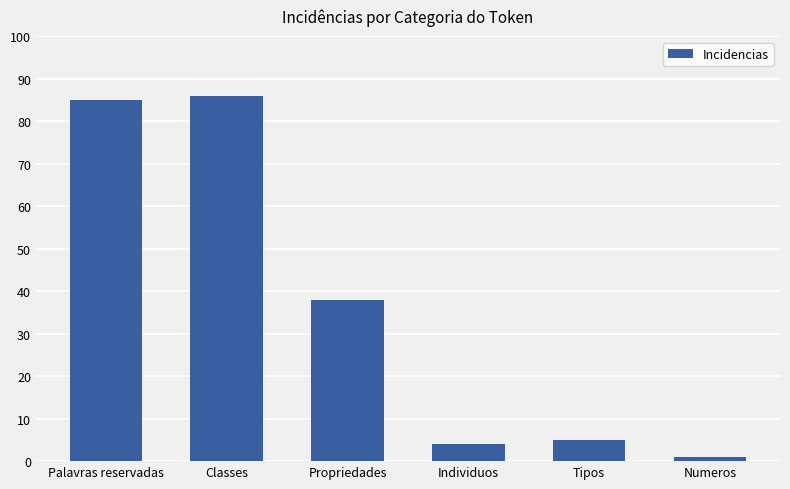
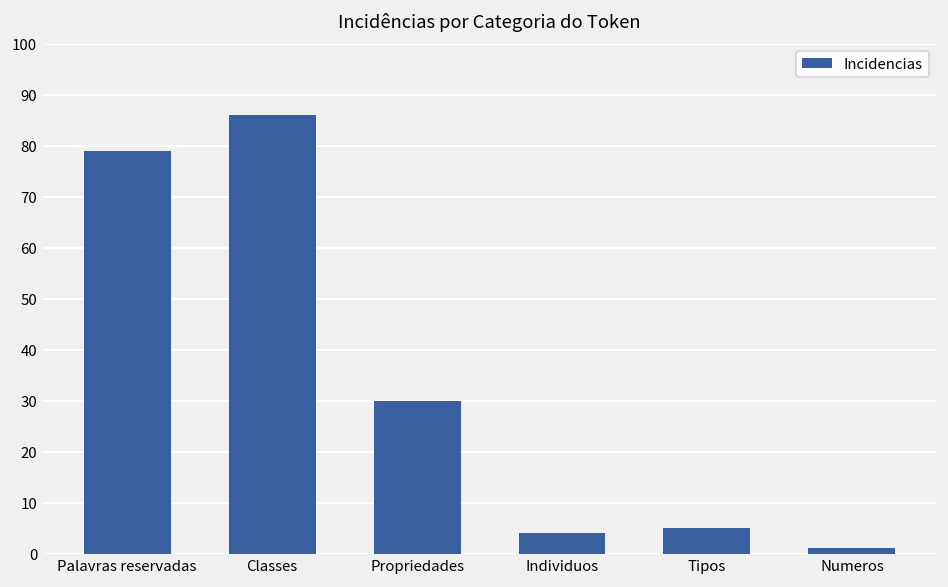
Palavras reservadas: 85 -> 79
Propriedades: 38 -> 30
